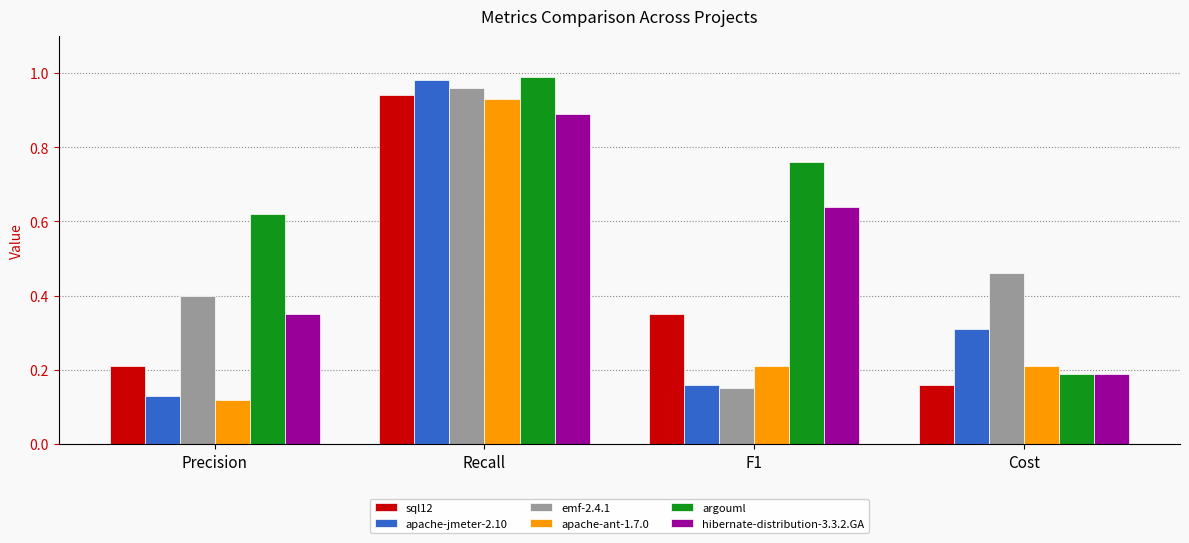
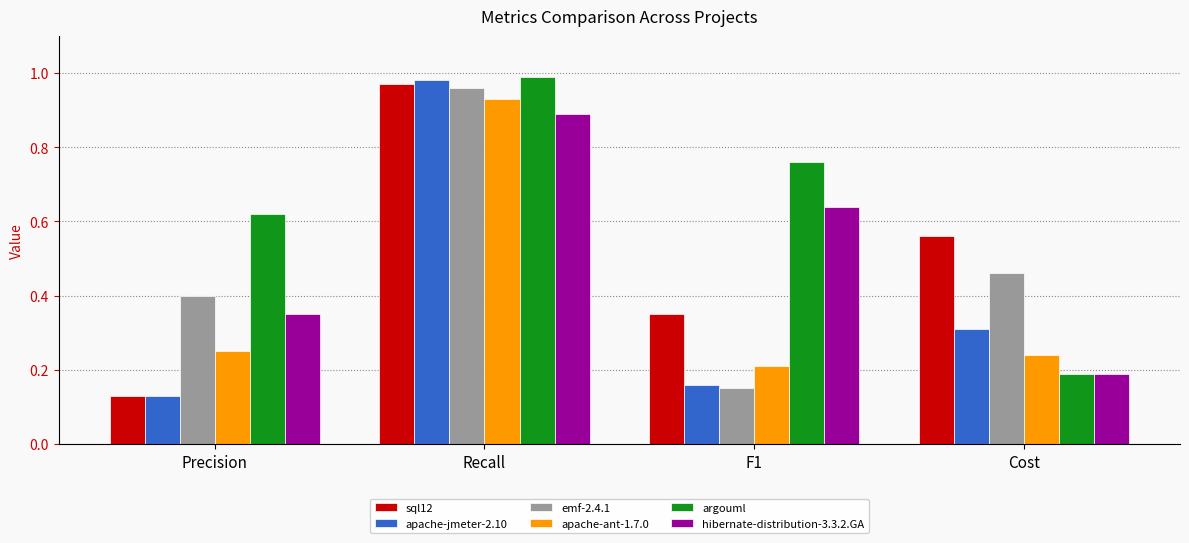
sql12, Precision: 0.21 -> 0.13
apache-ant-1.7.0, Precision: 0.12 -> 0.25
sql12, Recall: 0.94 -> 0.97
sql12, Cost: 0.16 -> 0.56
apache-ant-1.7.0, Cost: 0.21 -> 0.24
